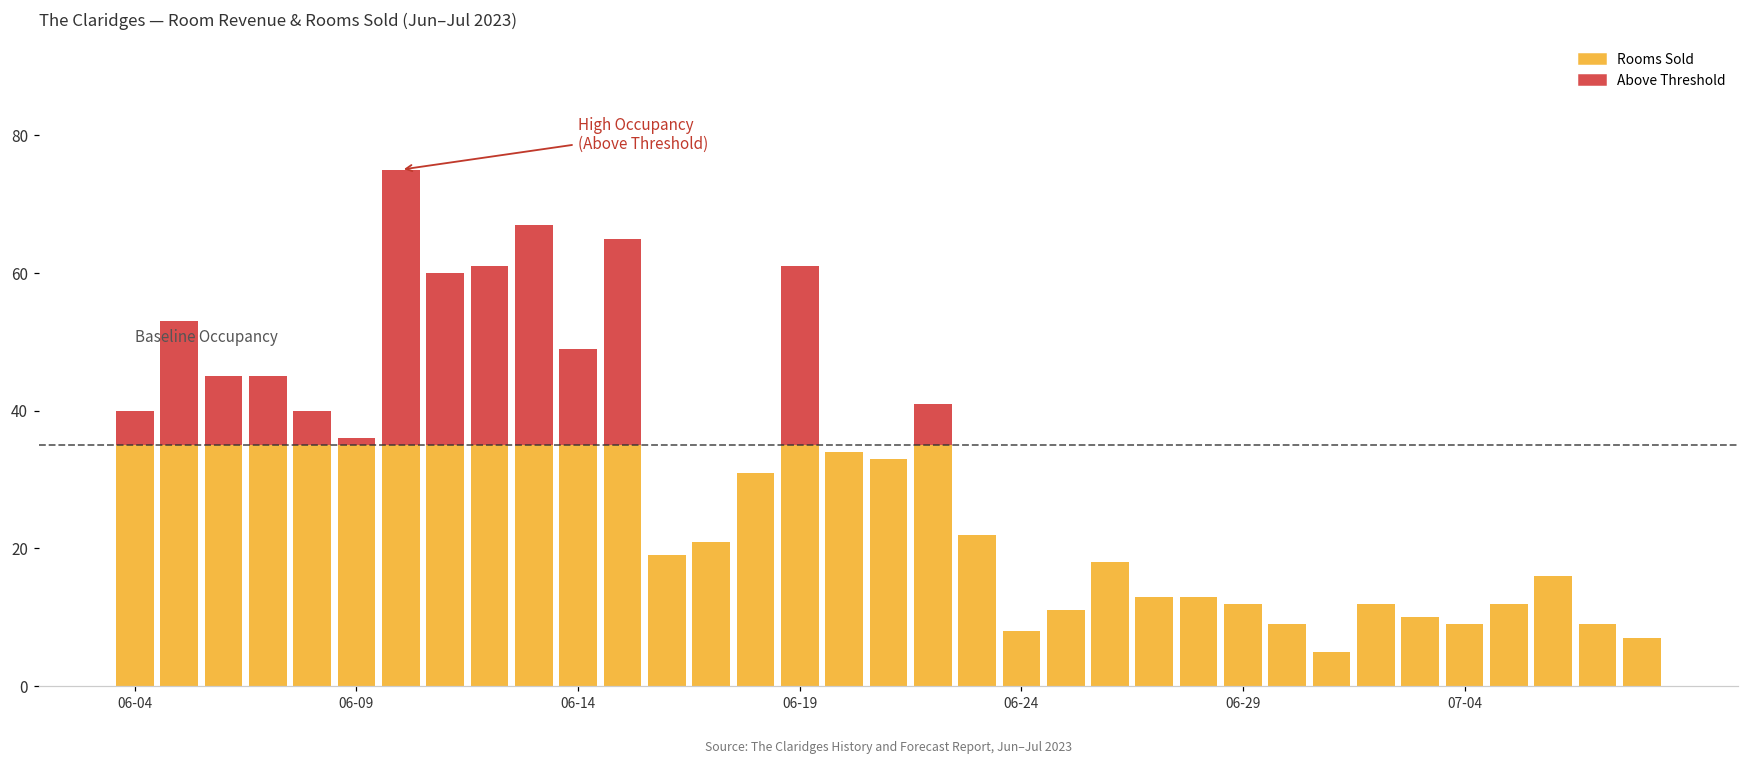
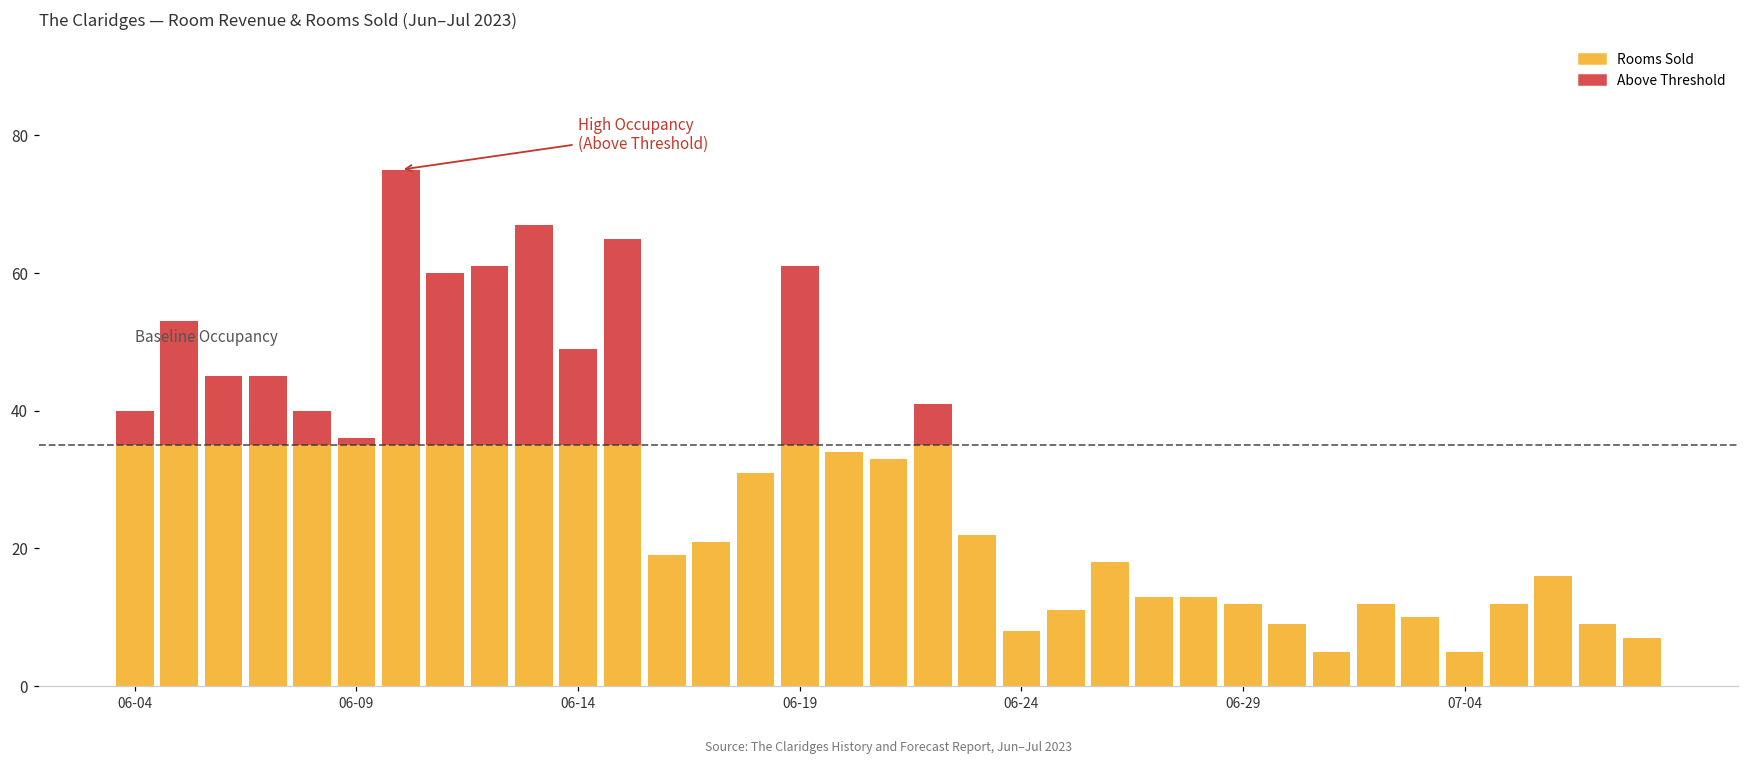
Rooms Sold, 07-04: 9 -> 5
